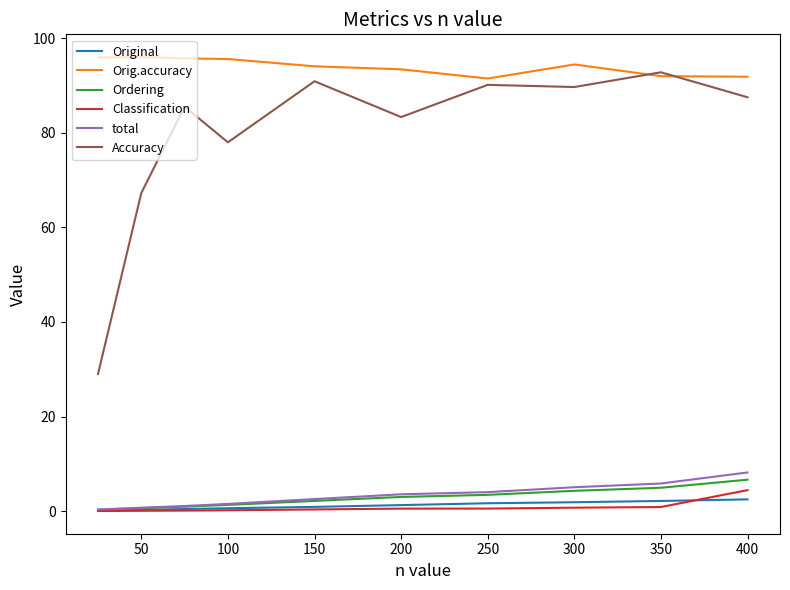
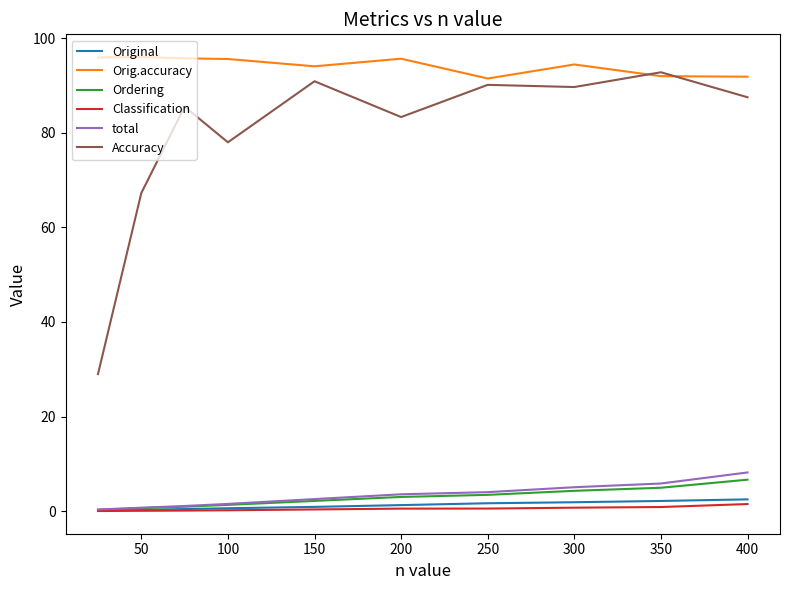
Orig.accuracy, 200: 93 -> 96
Classification, 400: 4 -> 2
